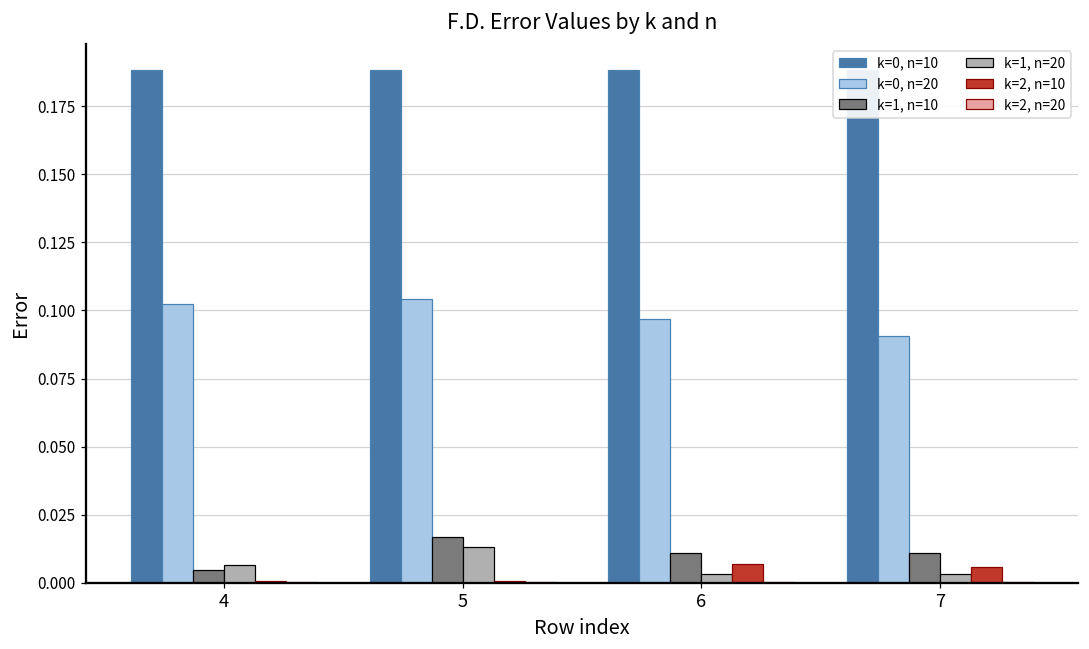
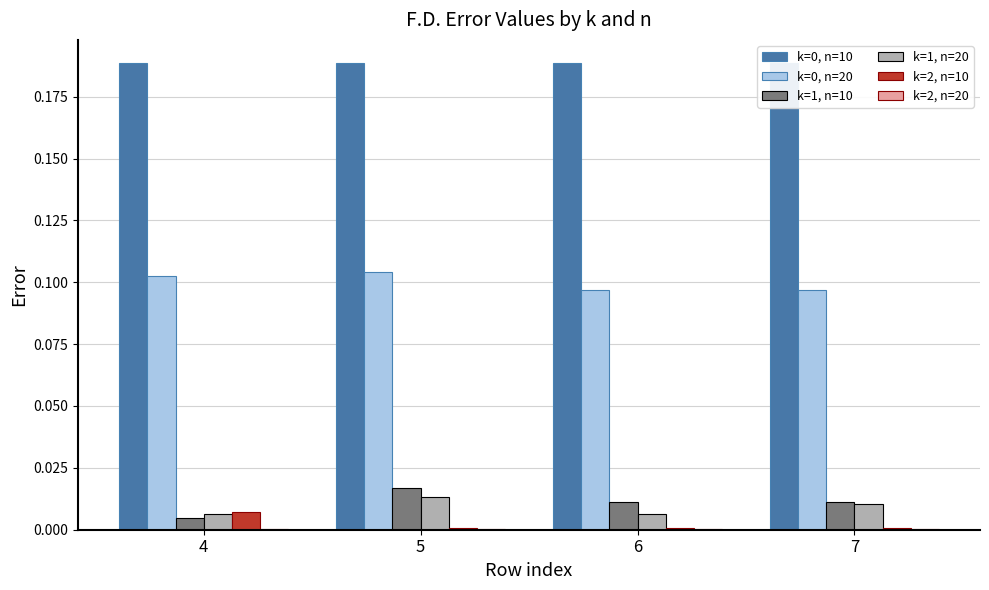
k=2, n=10, 4: 0.001 -> 0.007
k=1, n=20, 6: 0.003 -> 0.006
k=2, n=10, 6: 0.007 -> 0.001
k=0, n=20, 7: 0.091 -> 0.097
k=1, n=20, 7: 0.003 -> 0.010
k=2, n=10, 7: 0.006 -> 0.001
